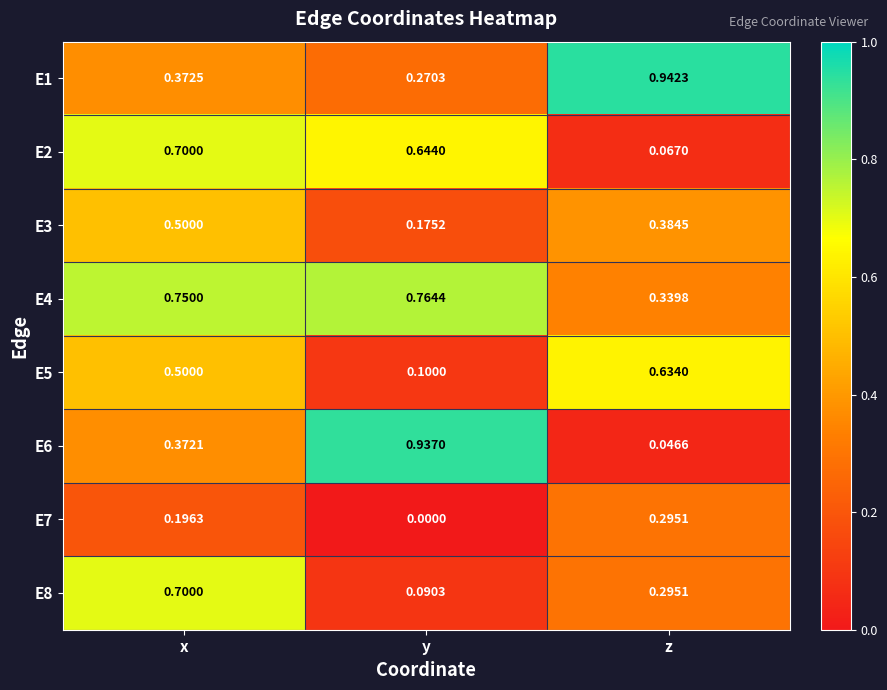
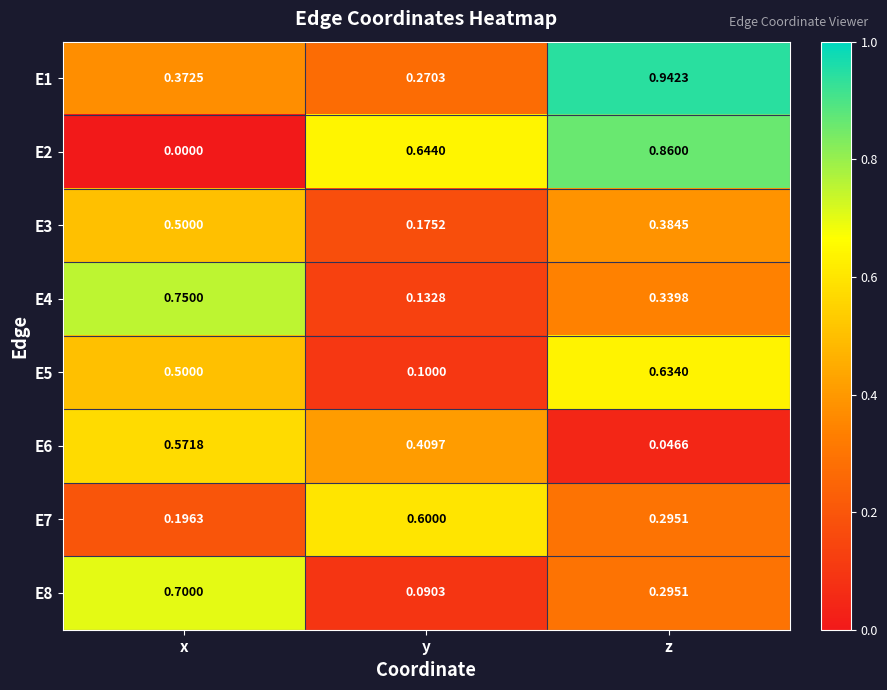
E2, x: 0.7000 -> 0.0000
E2, z: 0.0670 -> 0.8600
E4, y: 0.7644 -> 0.1328
E6, x: 0.3721 -> 0.5718
E6, y: 0.9370 -> 0.4097
E7, y: 0.0000 -> 0.6000
